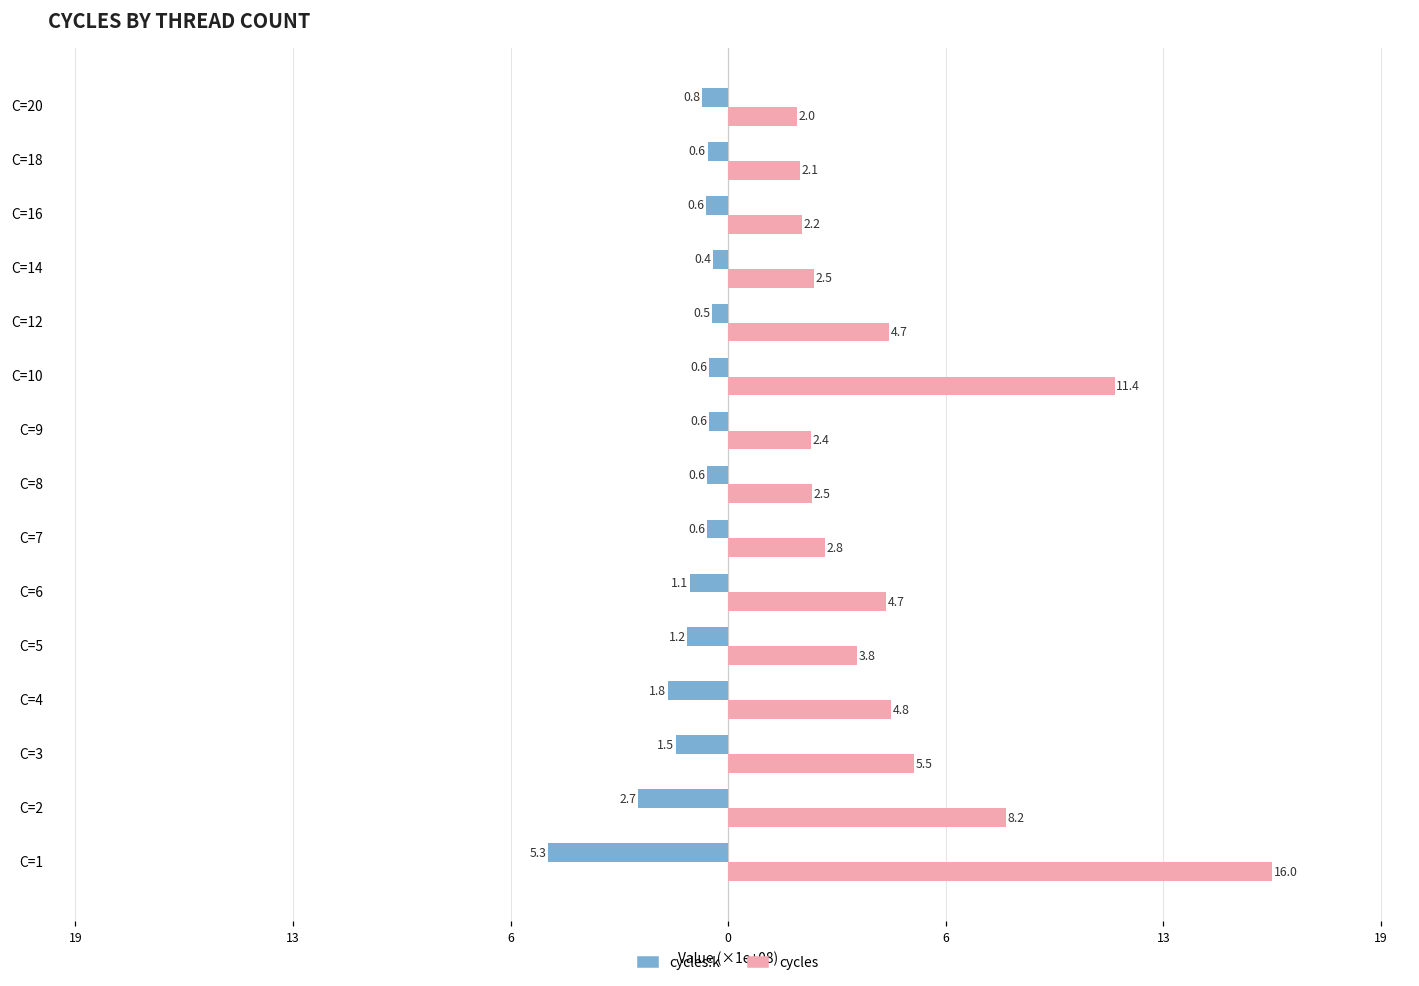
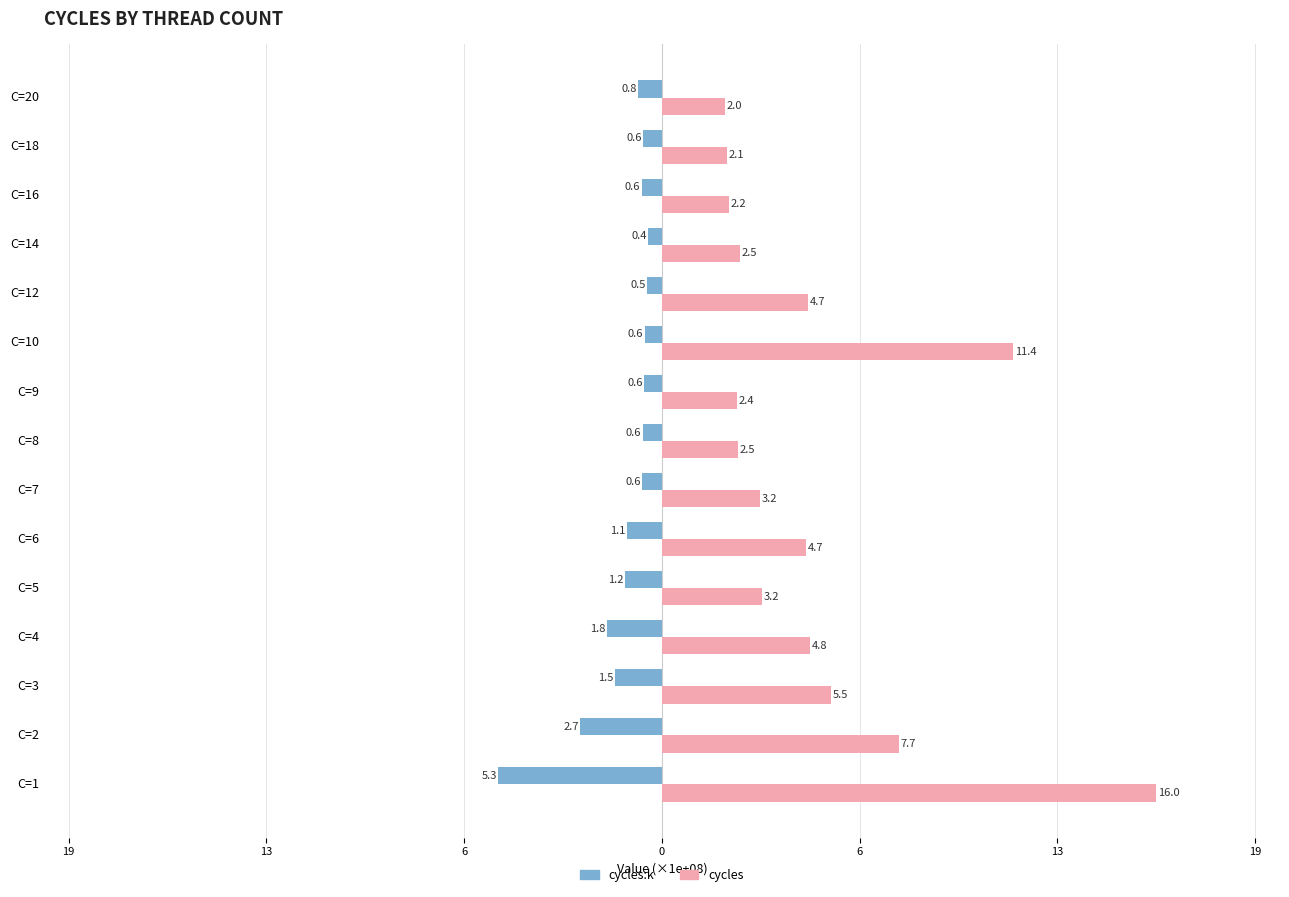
cycles, C=7: 2.8 -> 3.2
cycles, C=5: 3.8 -> 3.2
cycles, C=2: 8.2 -> 7.7
